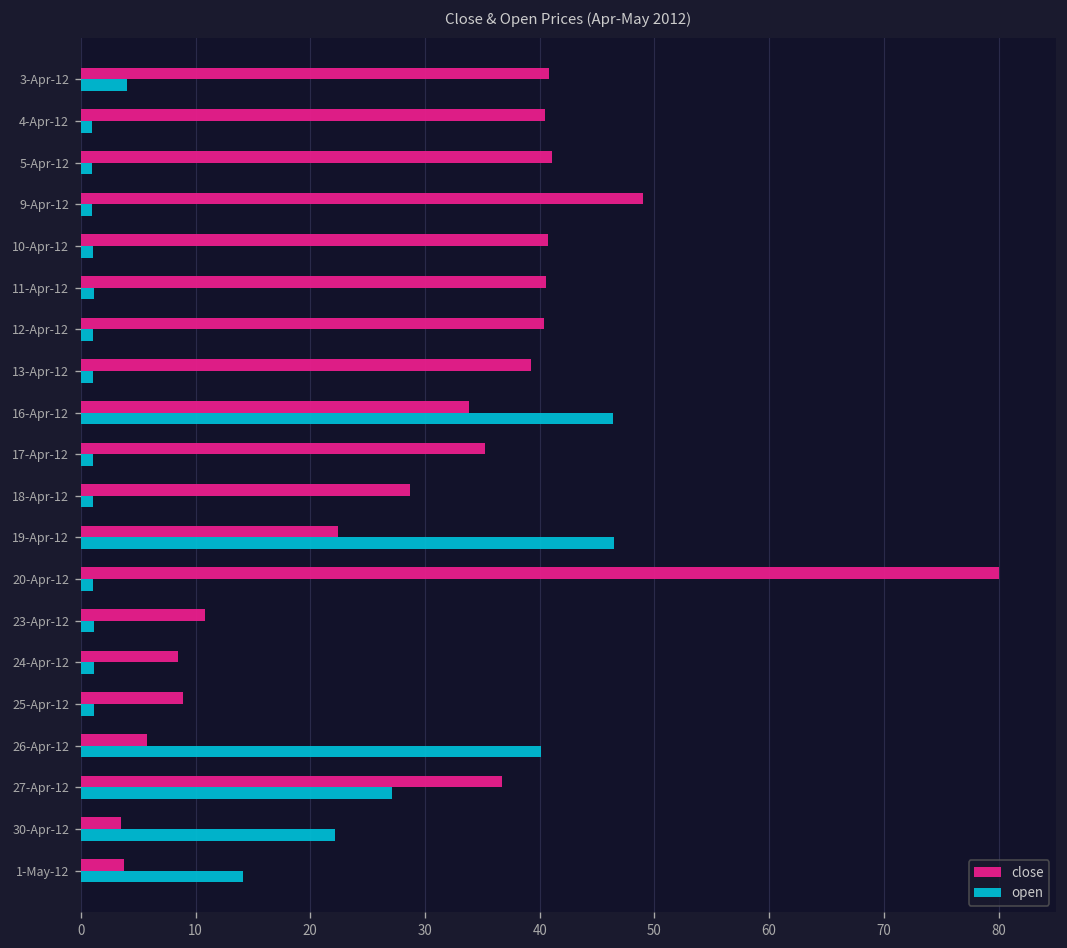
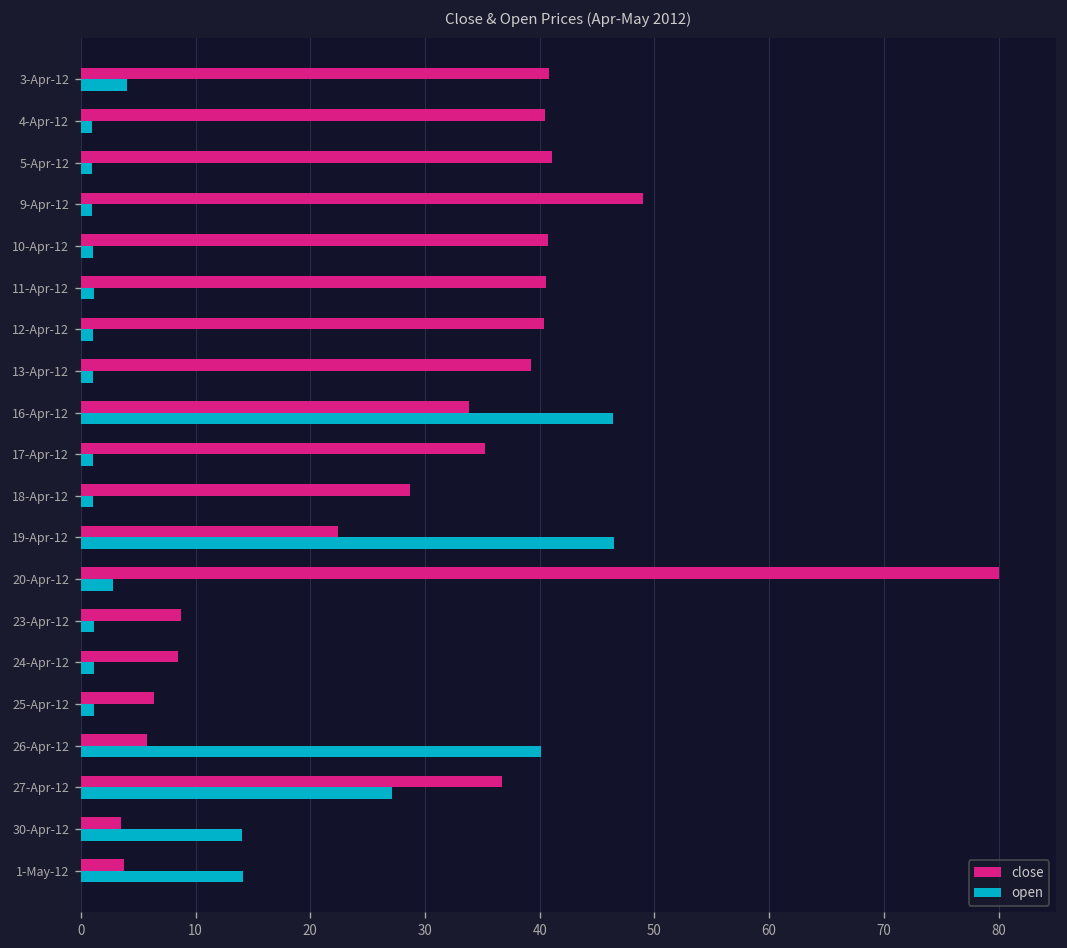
open, 20-Apr-12: 1 -> 3
close, 23-Apr-12: 11 -> 9
close, 25-Apr-12: 9 -> 6
open, 30-Apr-12: 22 -> 14
